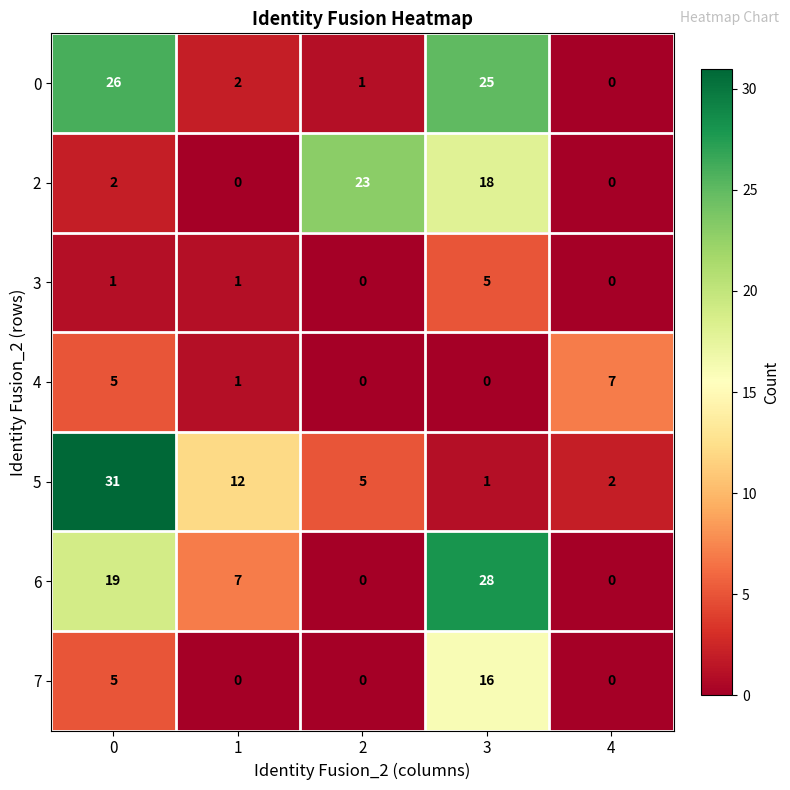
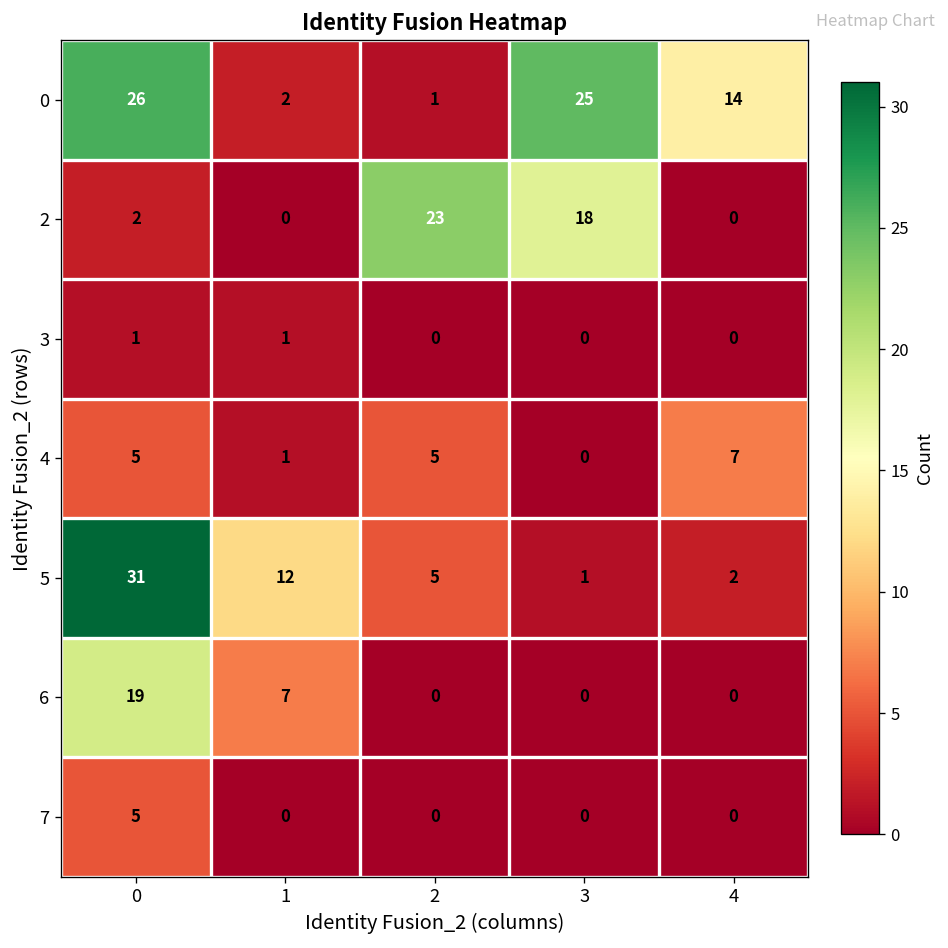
0, 4: 0 -> 14
3, 3: 5 -> 0
4, 2: 0 -> 5
6, 3: 28 -> 0
7, 3: 16 -> 0
